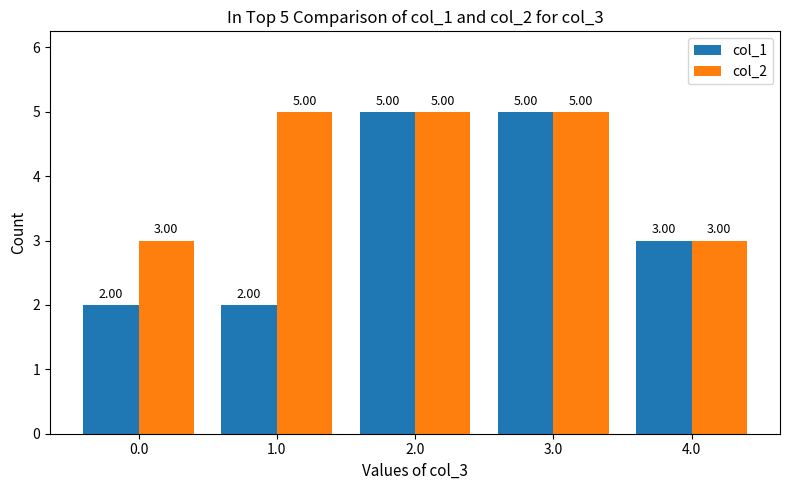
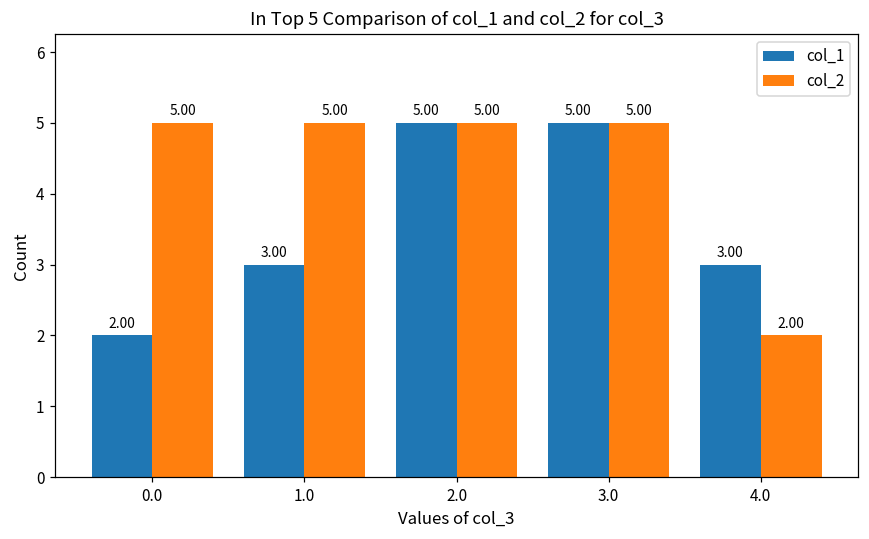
col_2, 0.0: 3.00 -> 5.00
col_1, 1.0: 2.00 -> 3.00
col_2, 4.0: 3.00 -> 2.00
